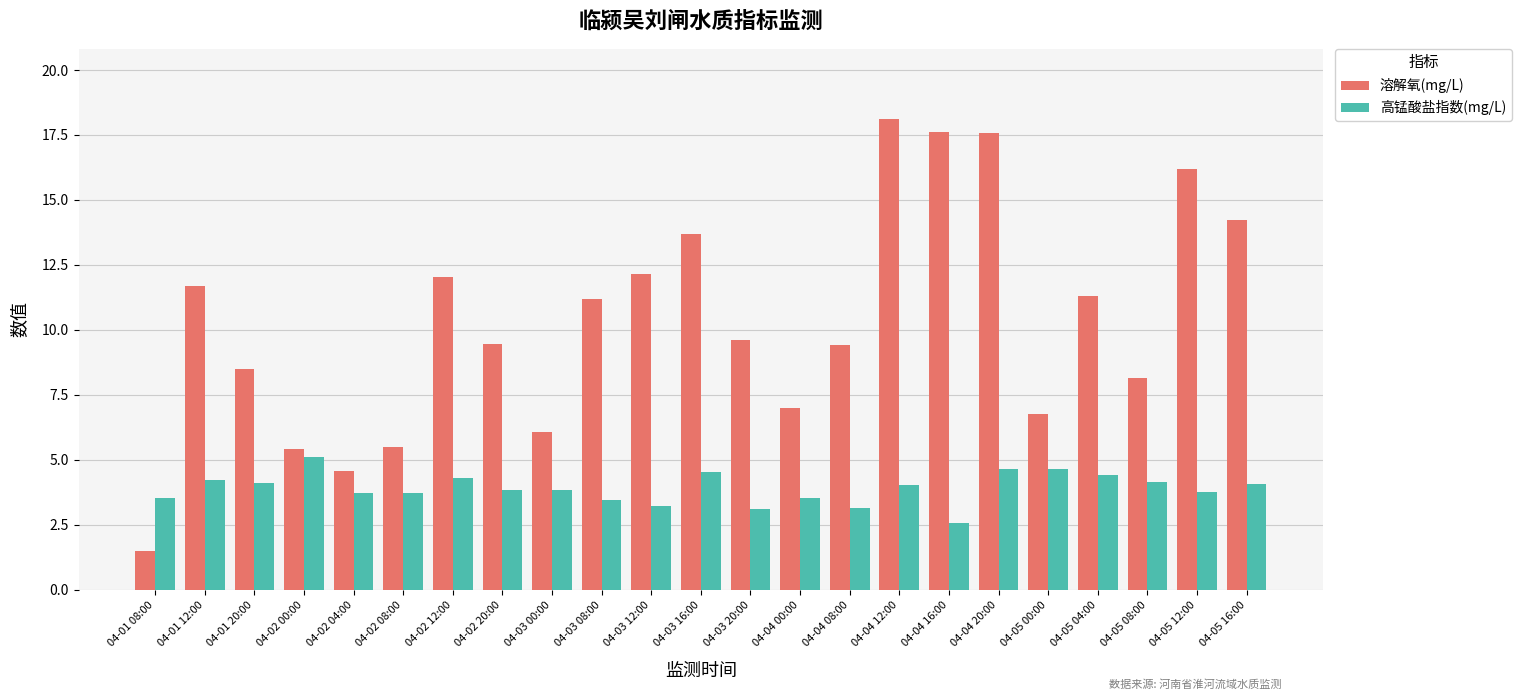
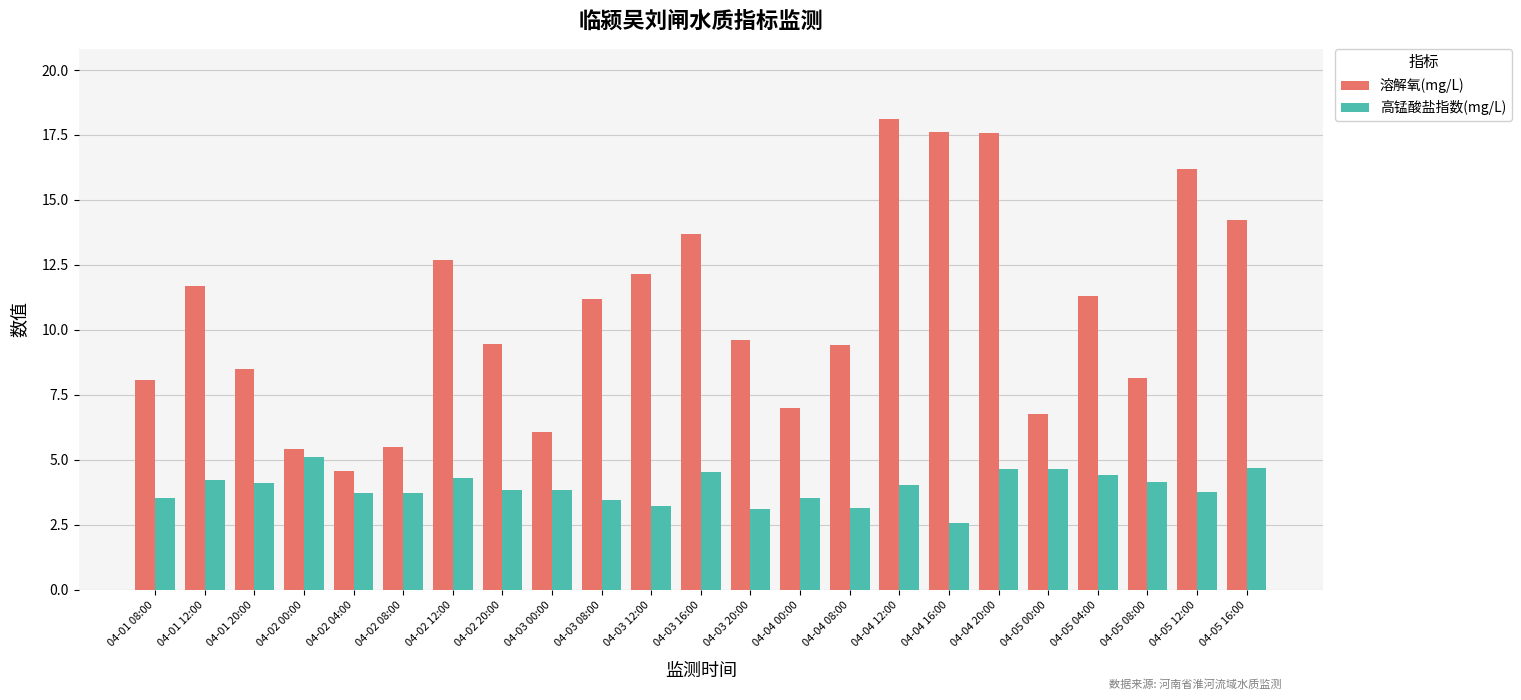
溶解氧(mg/L), 04-01 08:00: 1.5 -> 8.1
溶解氧(mg/L), 04-02 12:00: 12.0 -> 12.7
高锰酸盐指数(mg/L), 04-05 16:00: 4.1 -> 4.7
